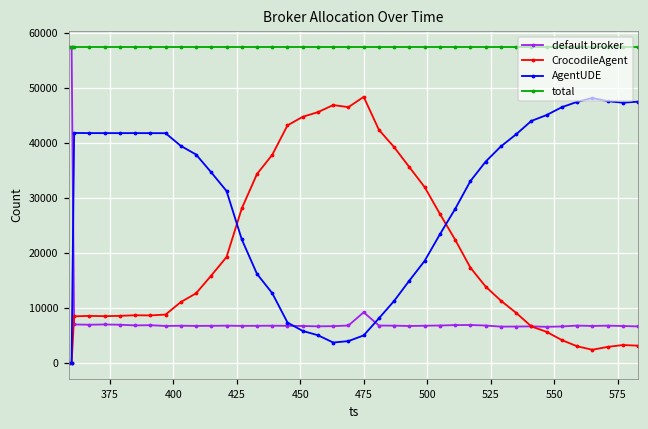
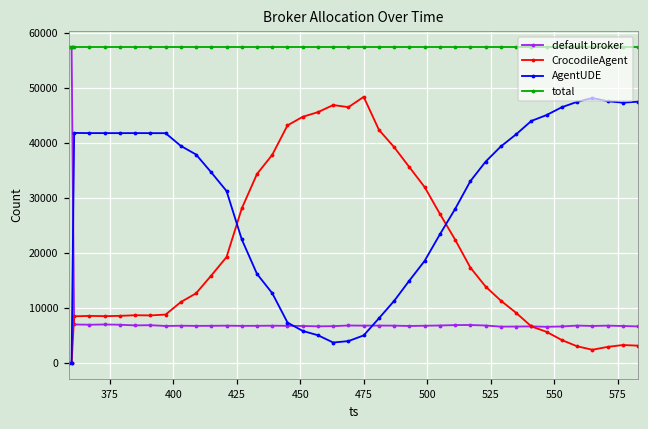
default broker, 475: 9000 -> 7000
